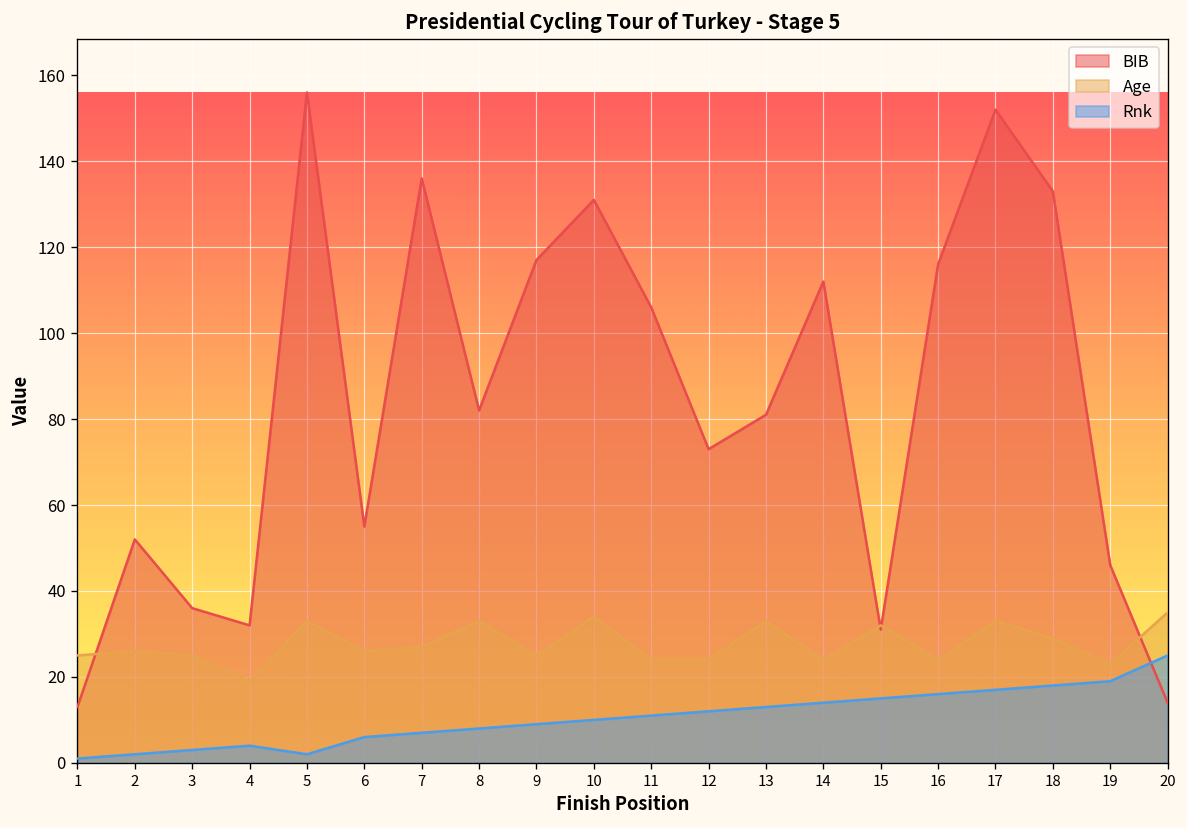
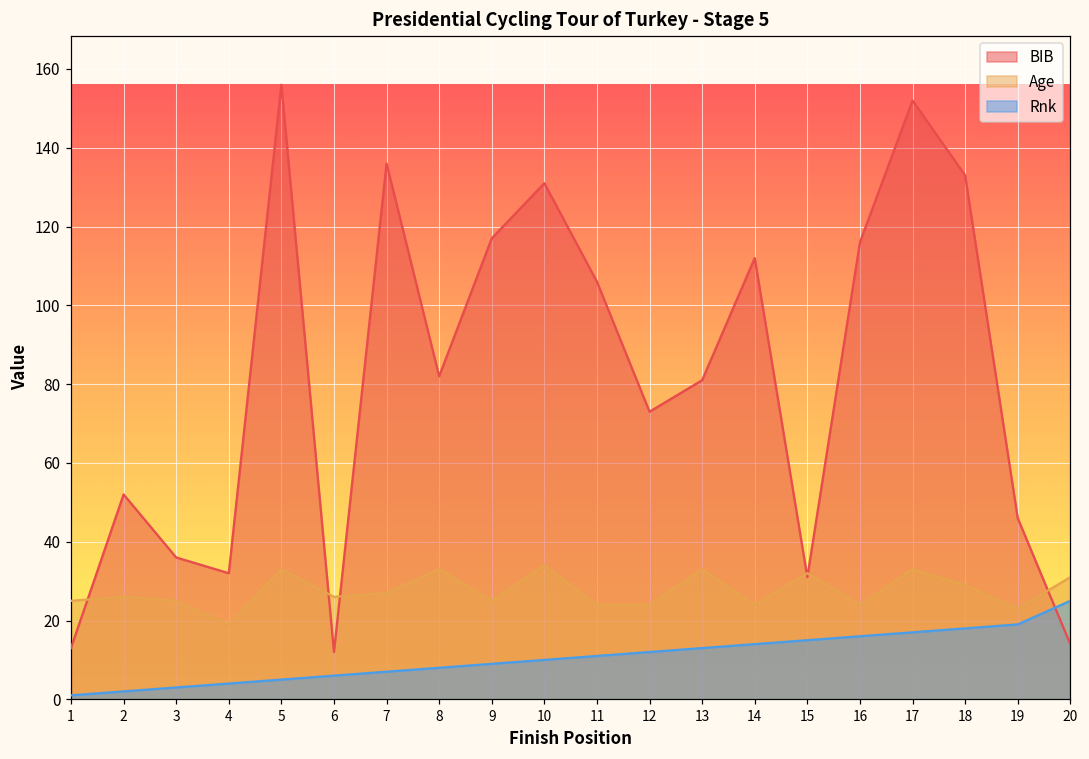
Rnk, 5: 2 -> 5
BIB, 6: 55 -> 12
Age, 20: 35 -> 31
